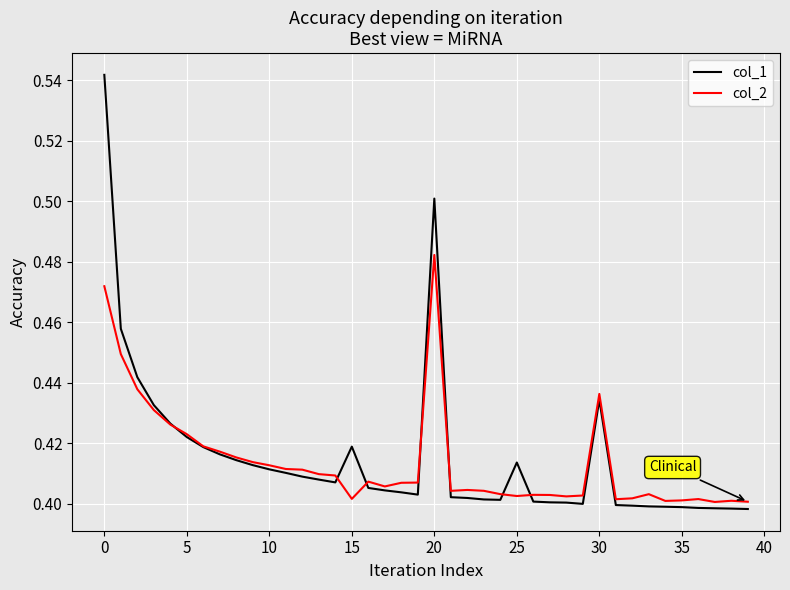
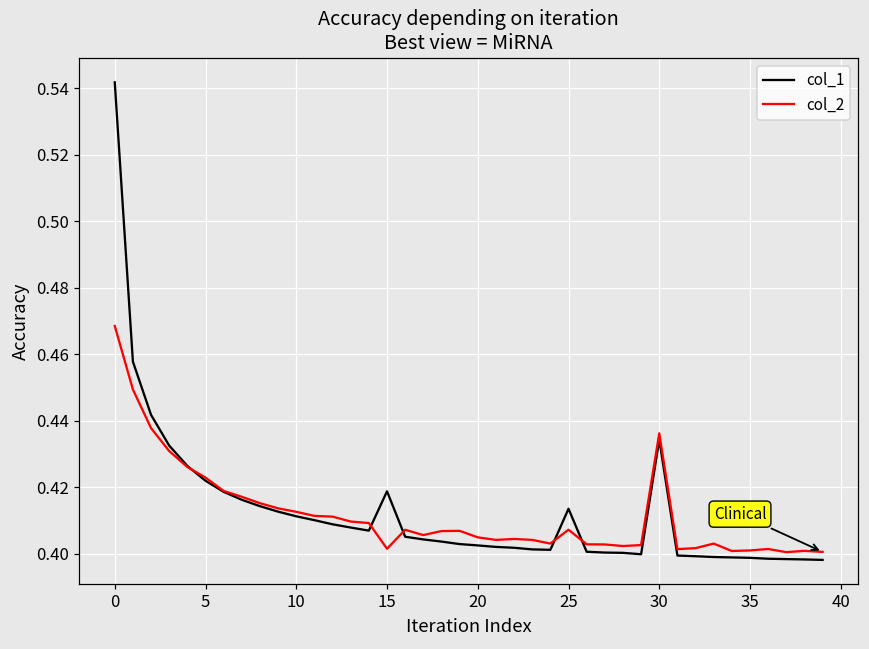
col_2, 0: 0.472 -> 0.469
col_1, 20: 0.501 -> 0.403
col_2, 20: 0.482 -> 0.405
col_2, 25: 0.403 -> 0.407
